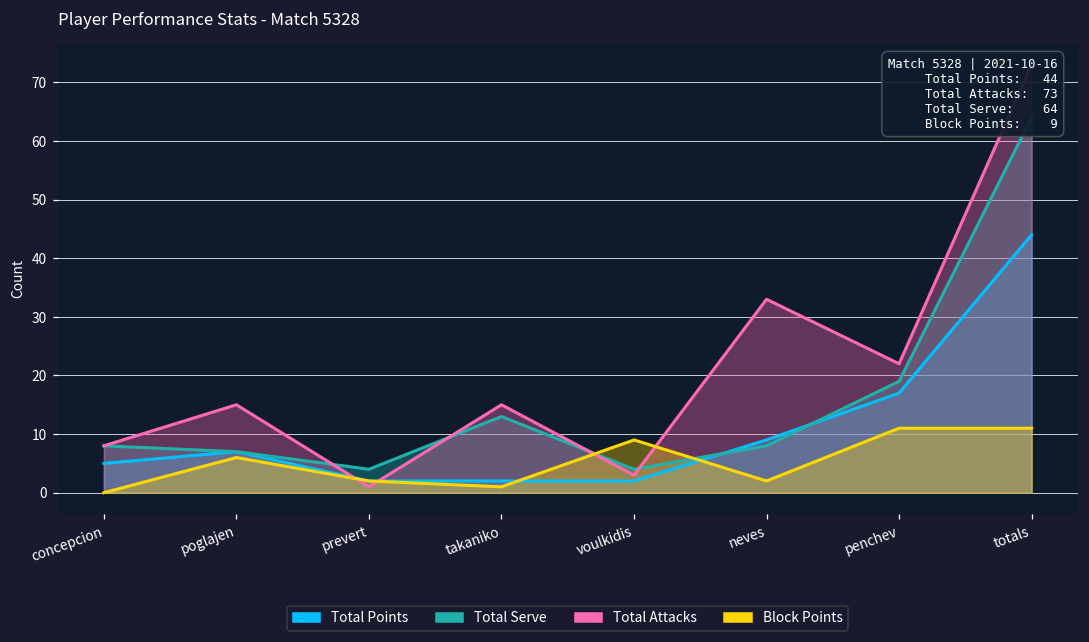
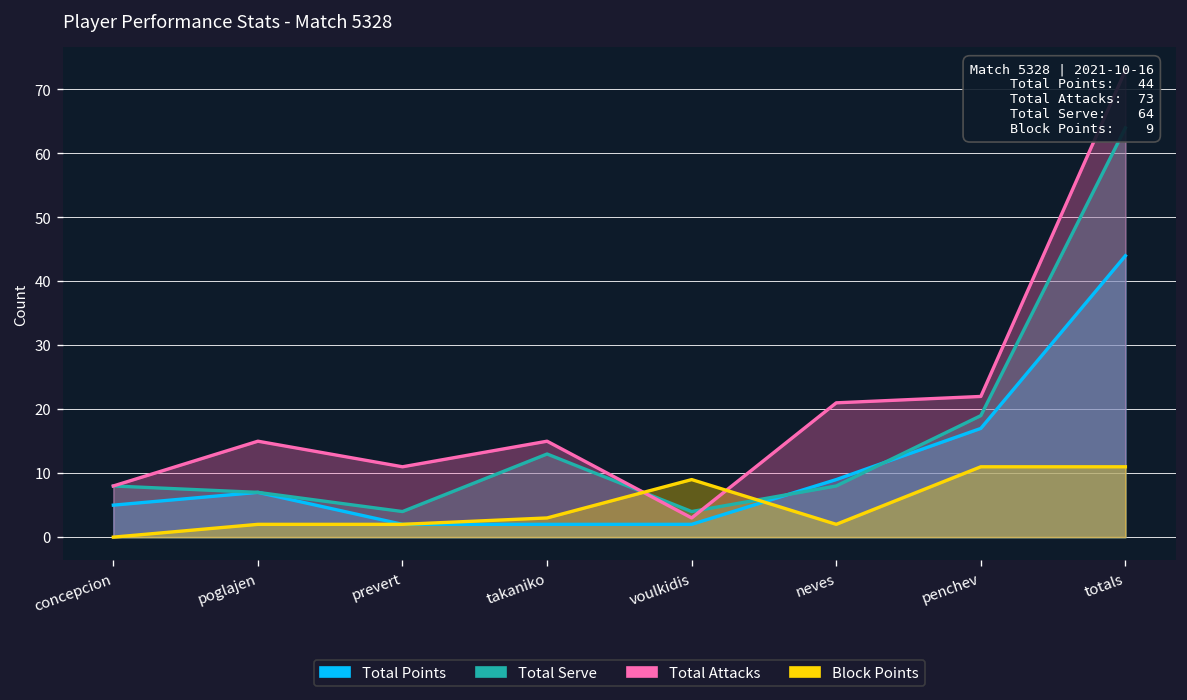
Block Points, poglajen: 6 -> 2
Total Attacks, prevert: 1 -> 11
Block Points, takaniko: 1 -> 3
Total Attacks, neves: 33 -> 21
